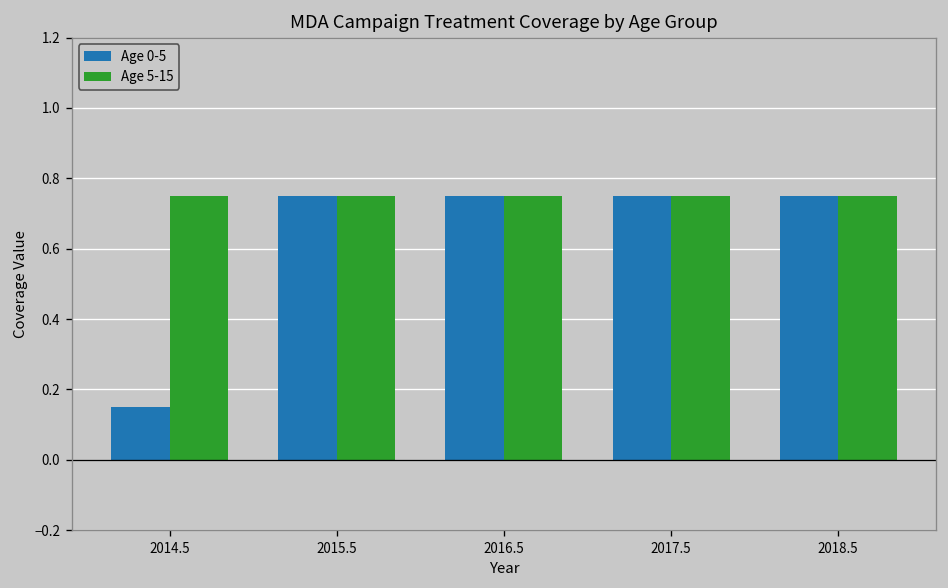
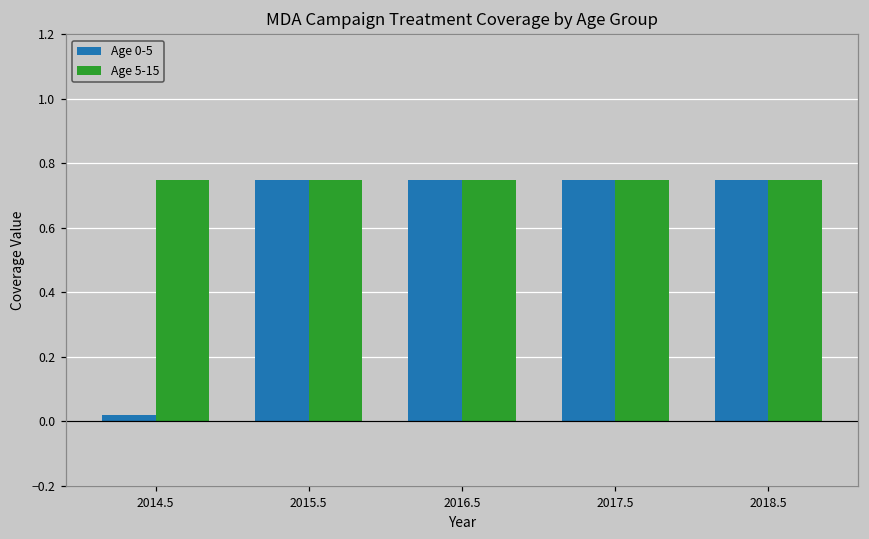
Age 0-5, 2014.5: 0.15 -> 0.02
